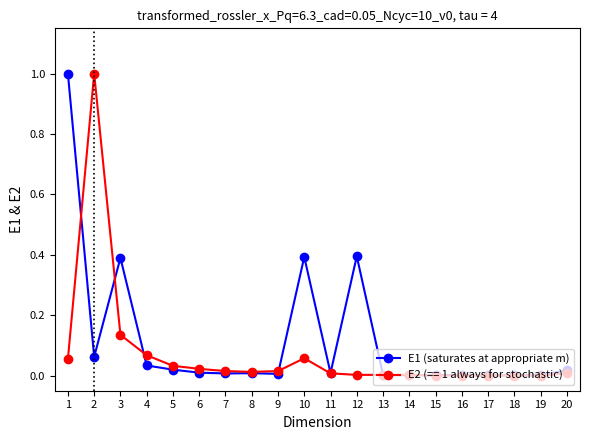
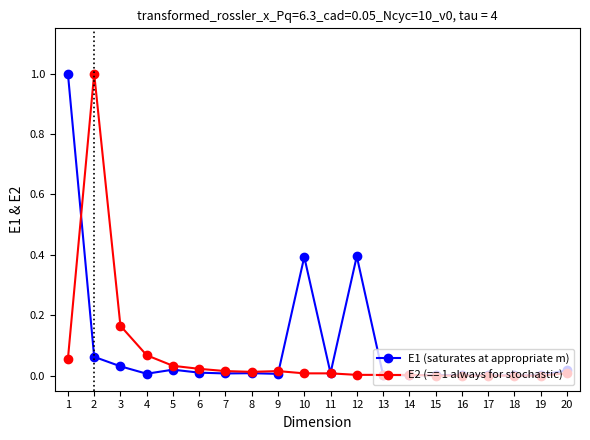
E1 (saturates at appropriate m), 3: 0.39 -> 0.03
E2 (== 1 always for stochastic), 3: 0.14 -> 0.17
E1 (saturates at appropriate m), 4: 0.03 -> 0.01
E2 (== 1 always for stochastic), 10: 0.06 -> 0.01
